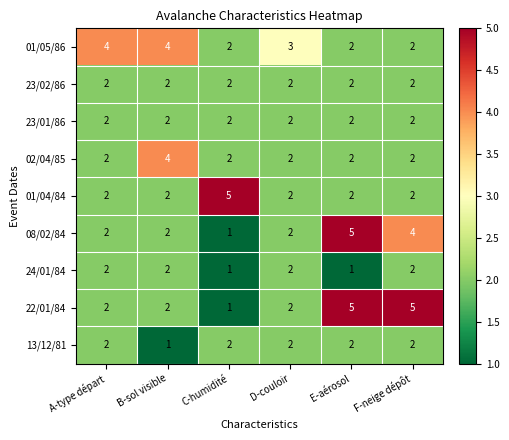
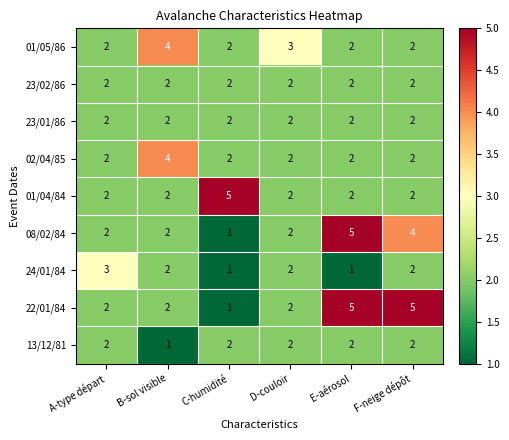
01/05/86, A-type départ: 4 -> 2
24/01/84, A-type départ: 2 -> 3
